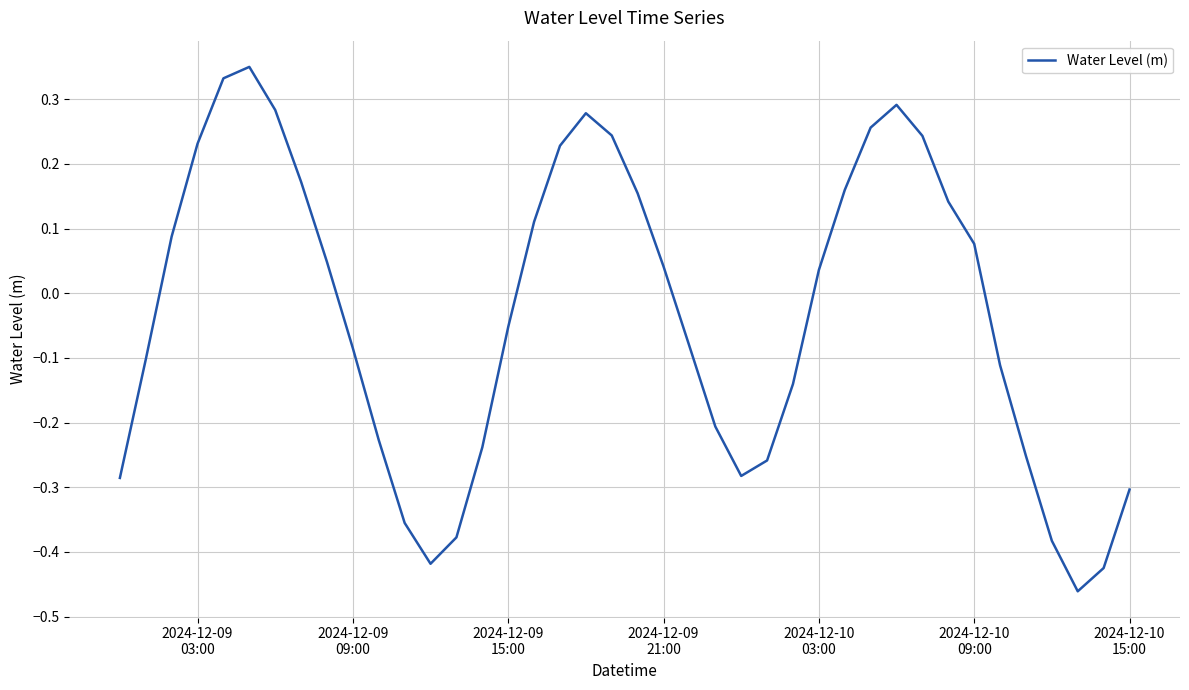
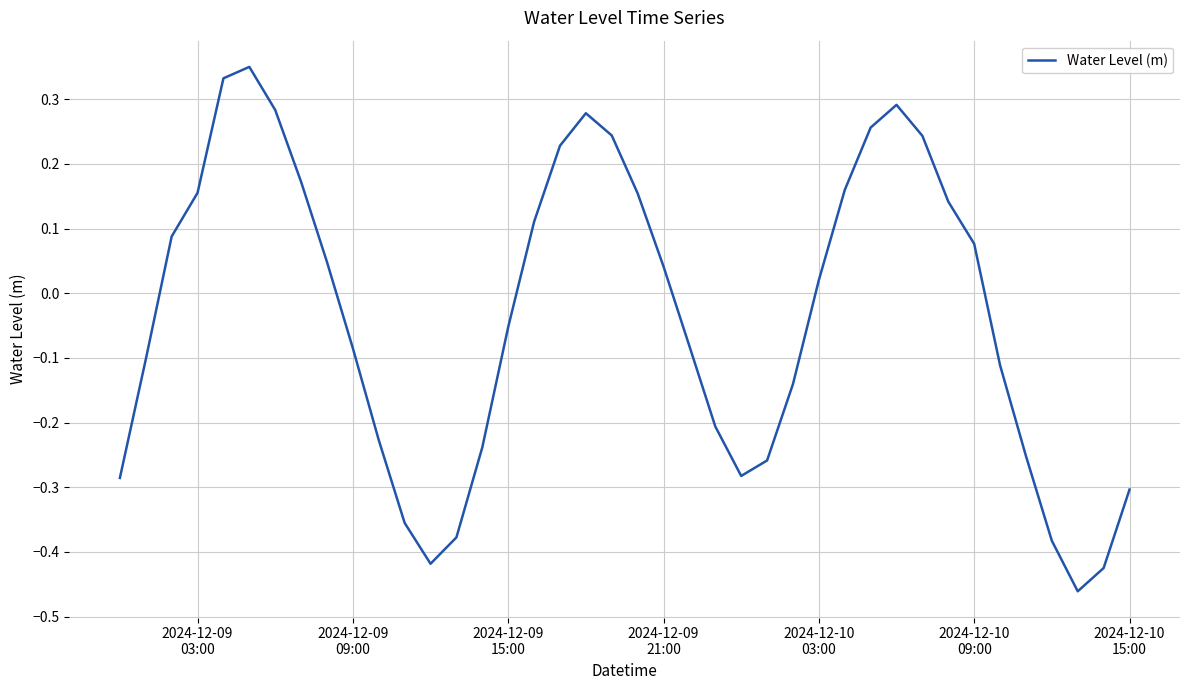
2024-12-09 03:00: 0.23 -> 0.16
2024-12-10 03:00: 0.04 -> 0.02
